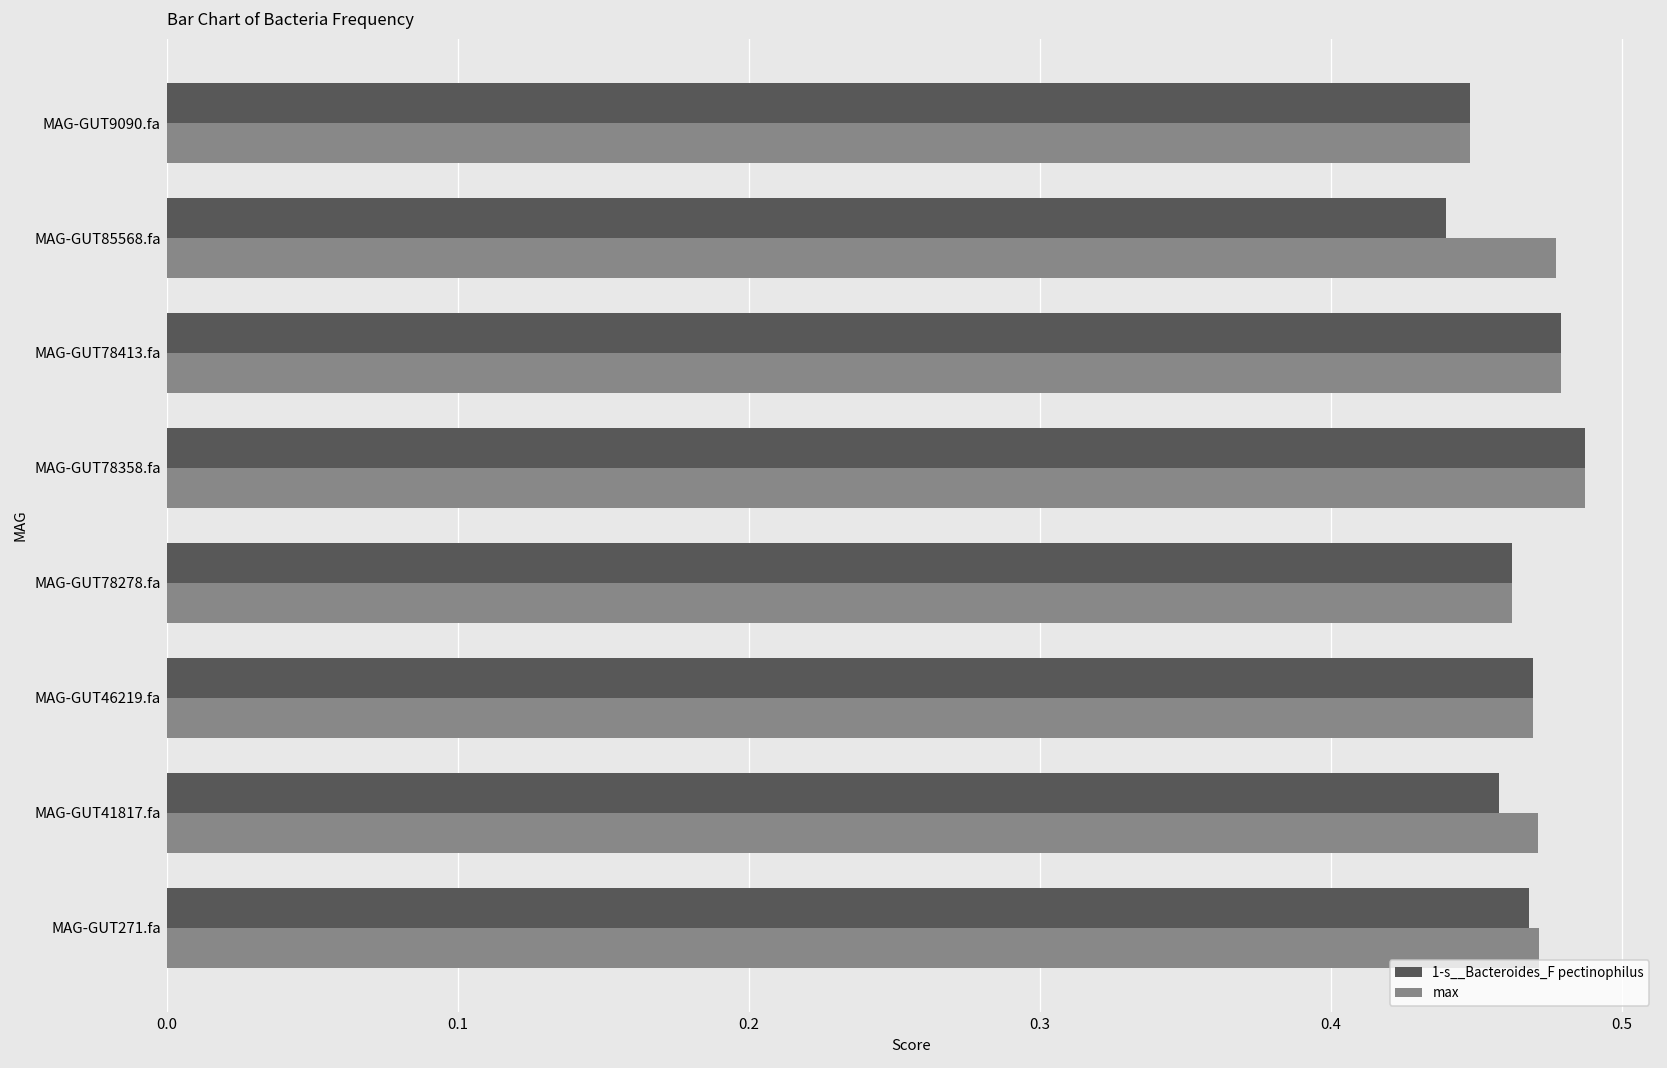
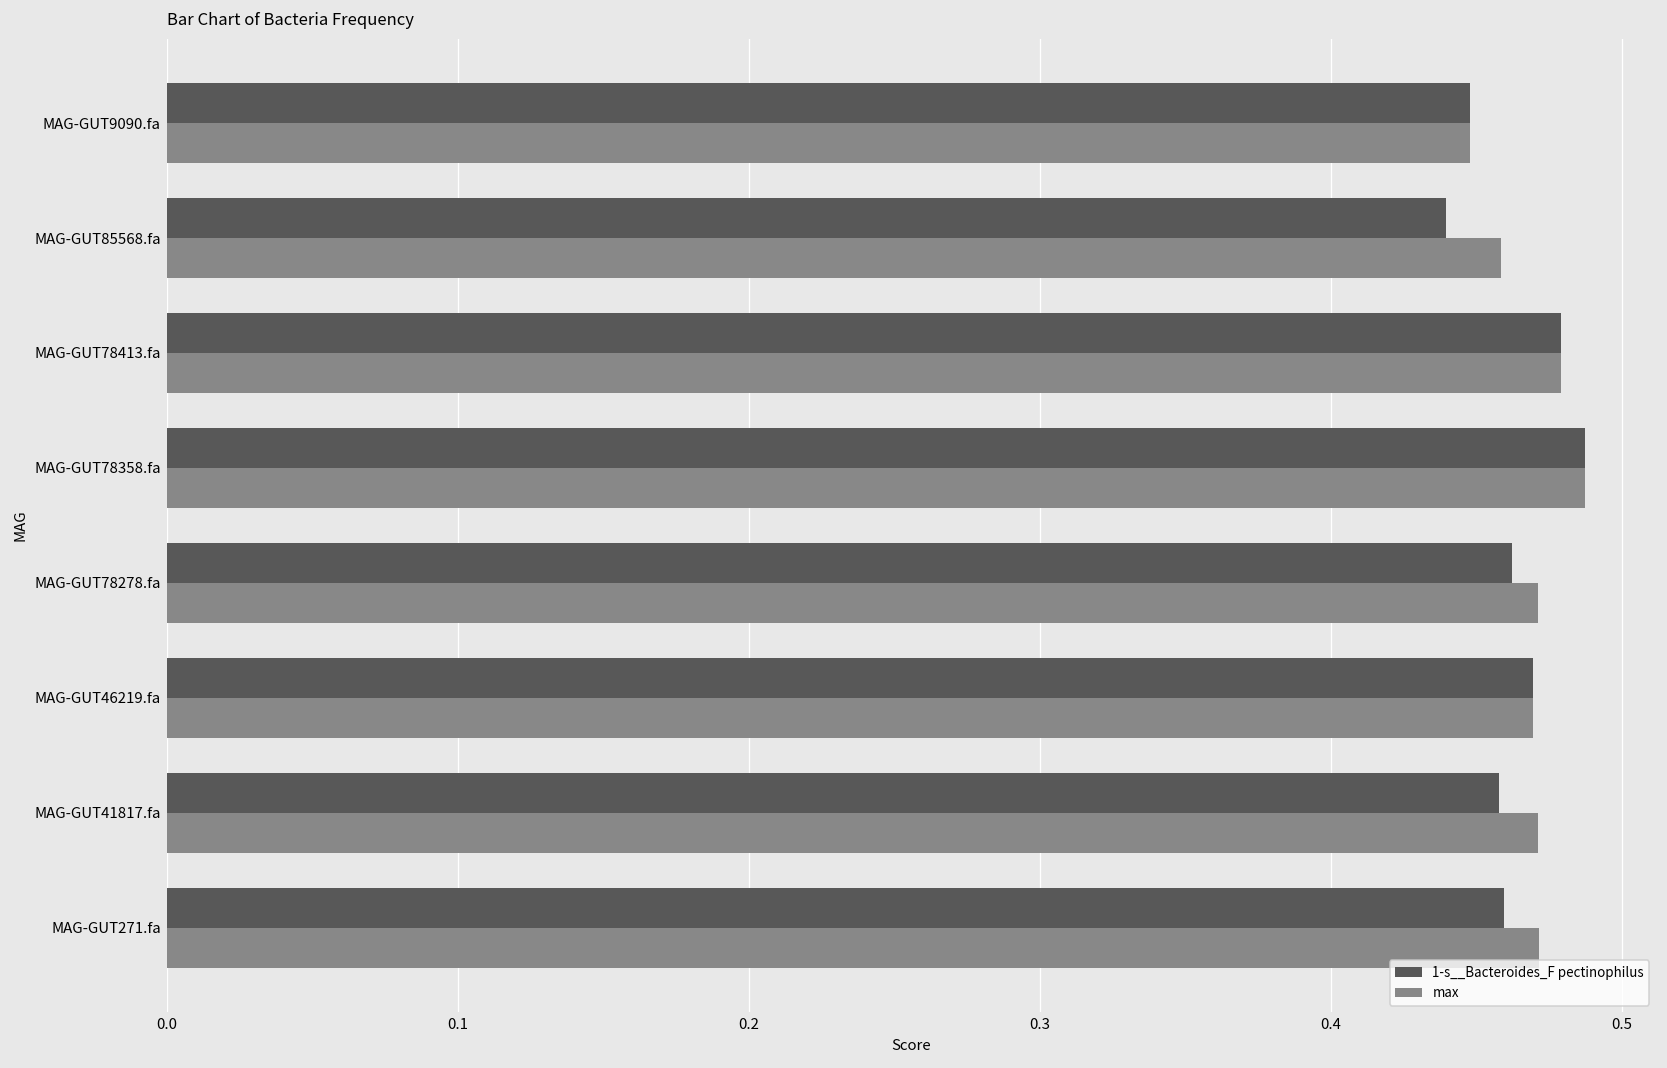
max, MAG-GUT85568.fa: 0.477 -> 0.458
max, MAG-GUT78278.fa: 0.462 -> 0.471
1-s__Bacteroides_F pectinophilus, MAG-GUT271.fa: 0.468 -> 0.460
